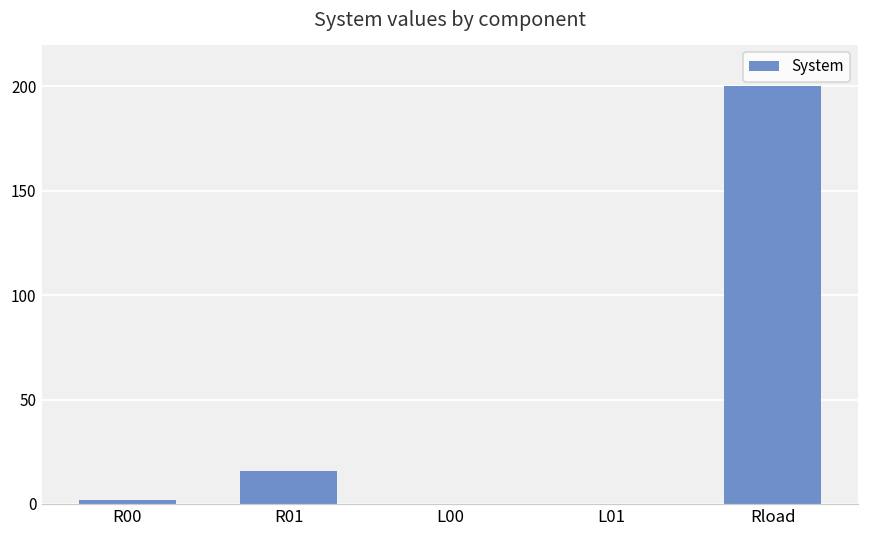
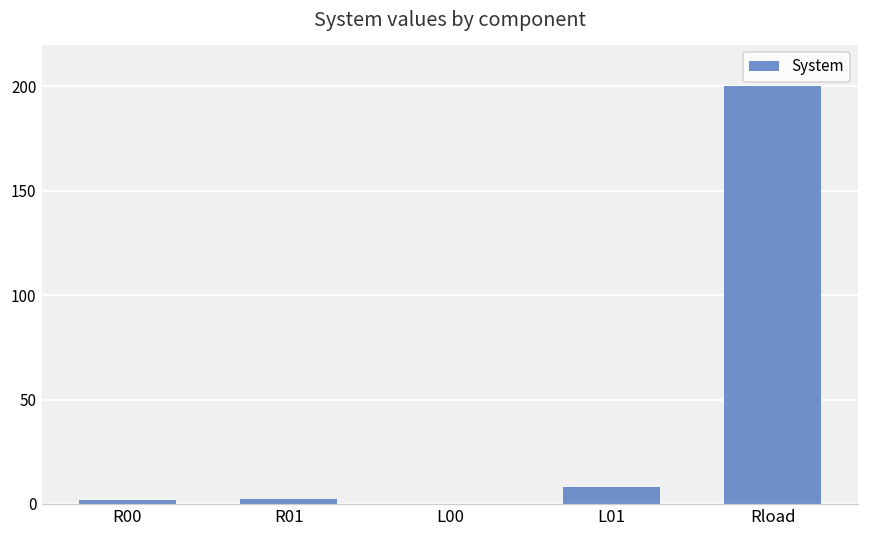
R01: 16 -> 2
L01: 0 -> 8
